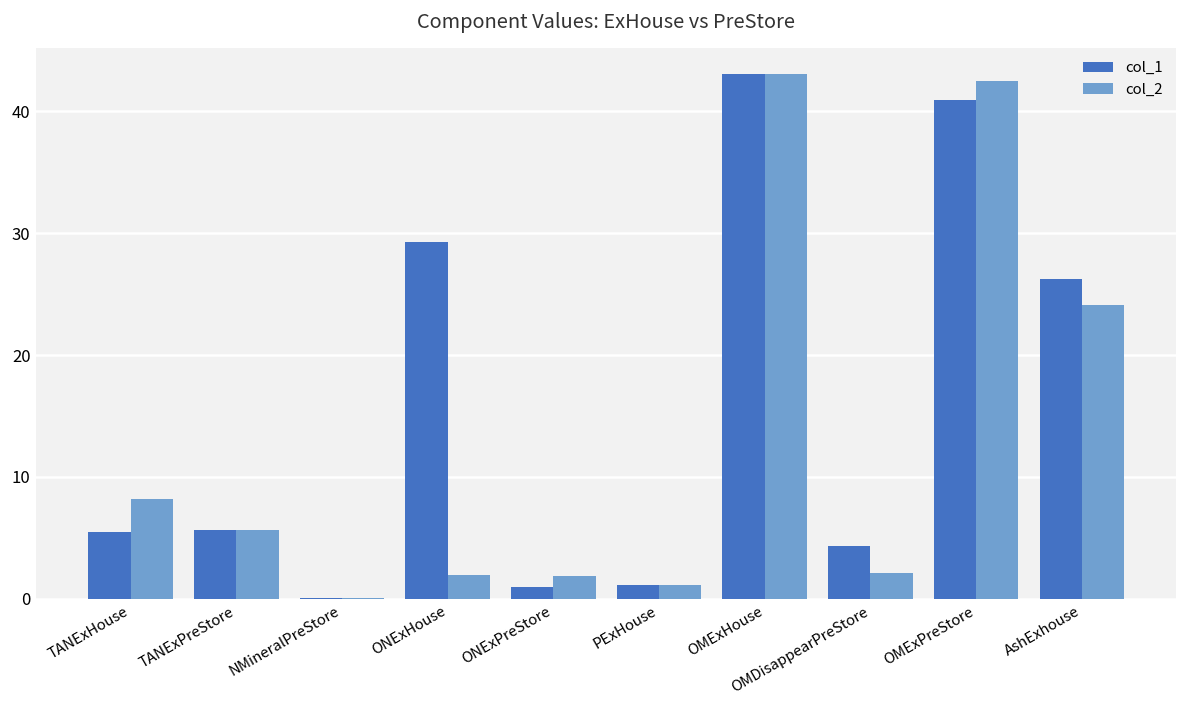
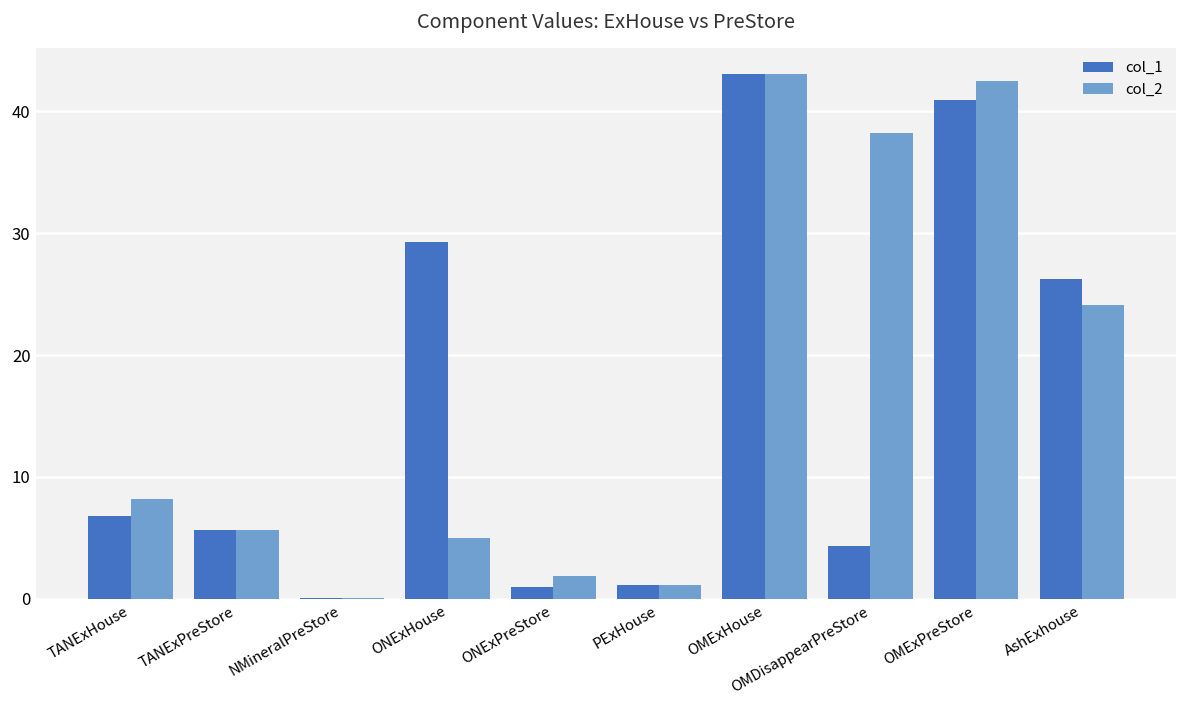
col_1, TANExHouse: 5.5 -> 6.8
col_2, ONExHouse: 1.9 -> 5.0
col_2, OMDisappearPreStore: 2.2 -> 38.2
